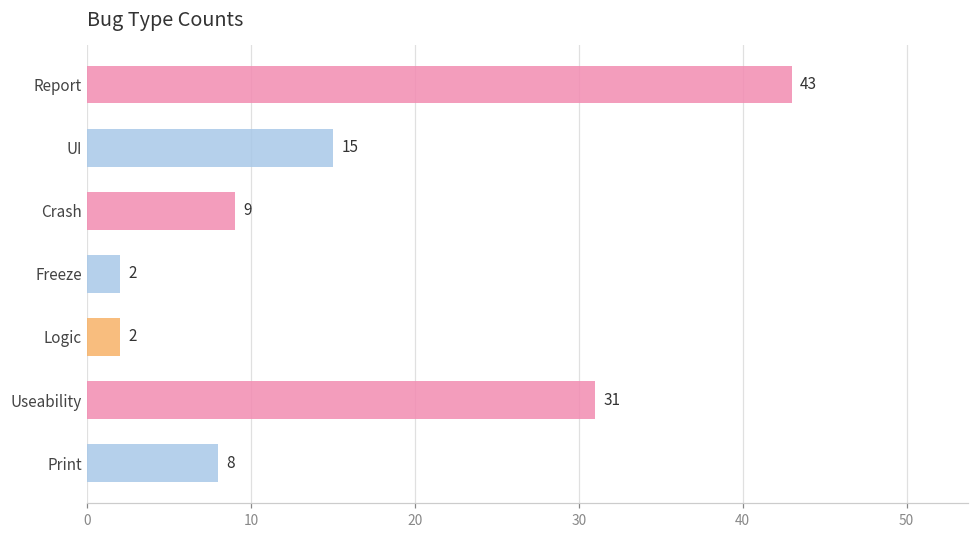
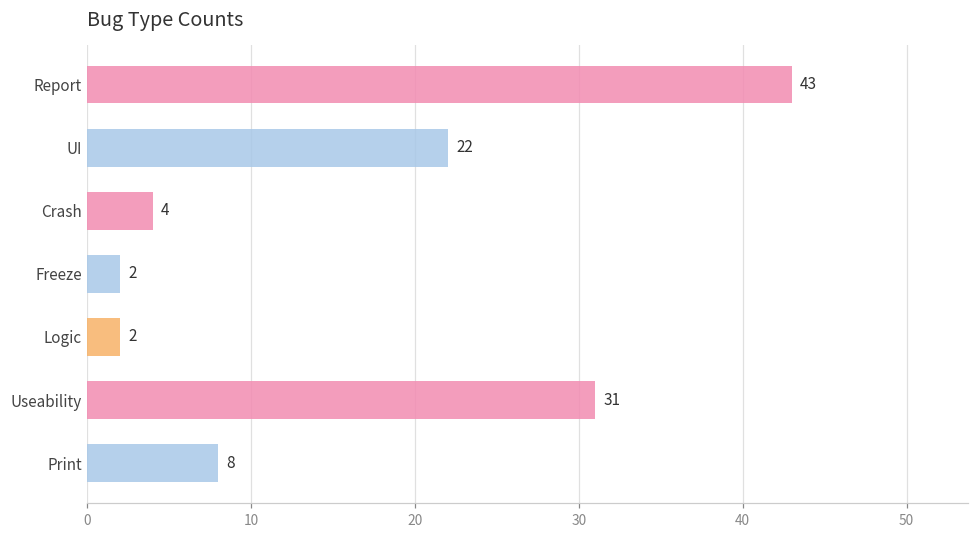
UI: 15 -> 22
Crash: 9 -> 4
